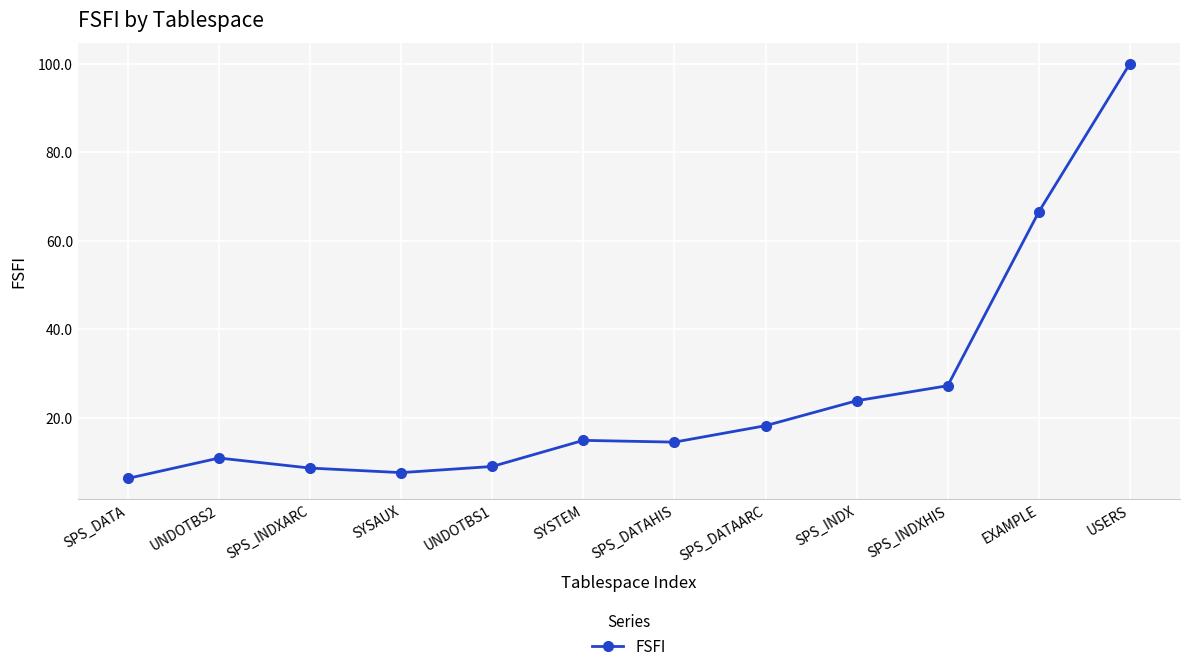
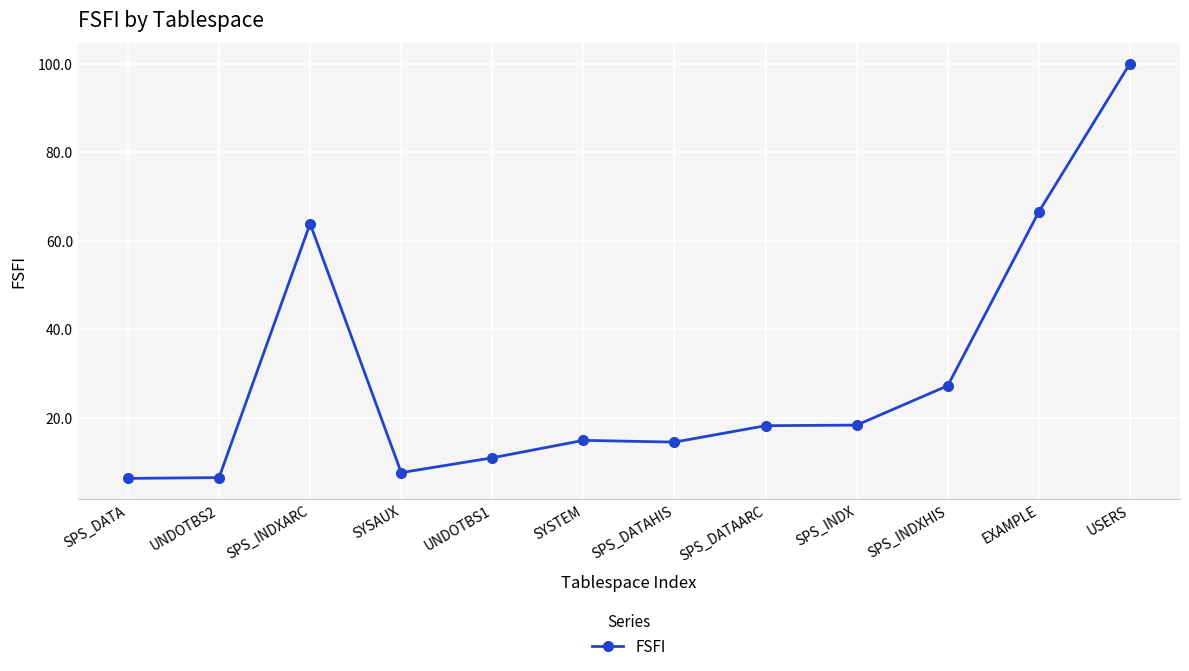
UNDOTBS2: 11 -> 6
SPS_INDXARC: 9 -> 64
UNDOTBS1: 9 -> 11
SPS_INDX: 24 -> 18
